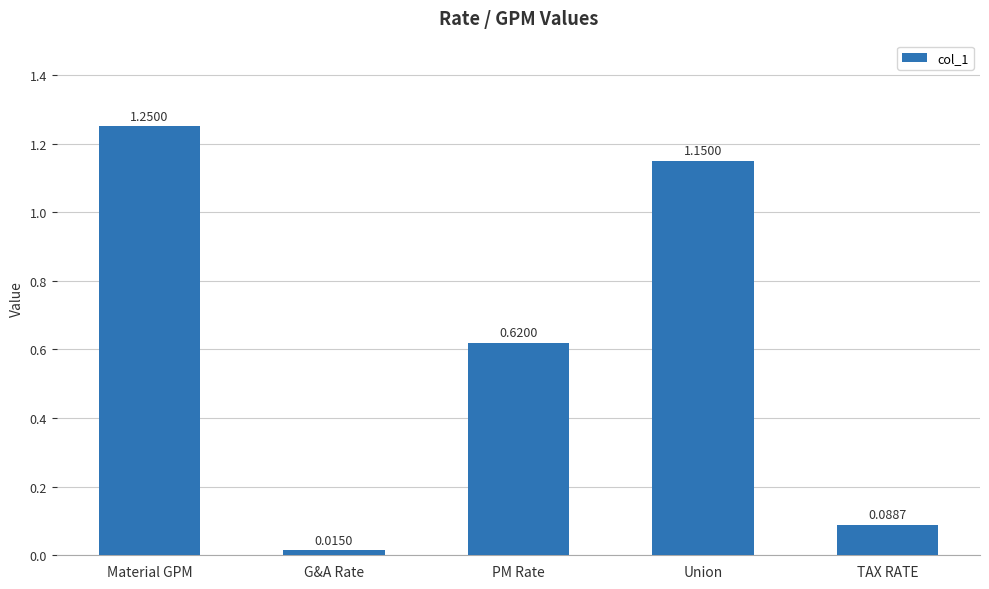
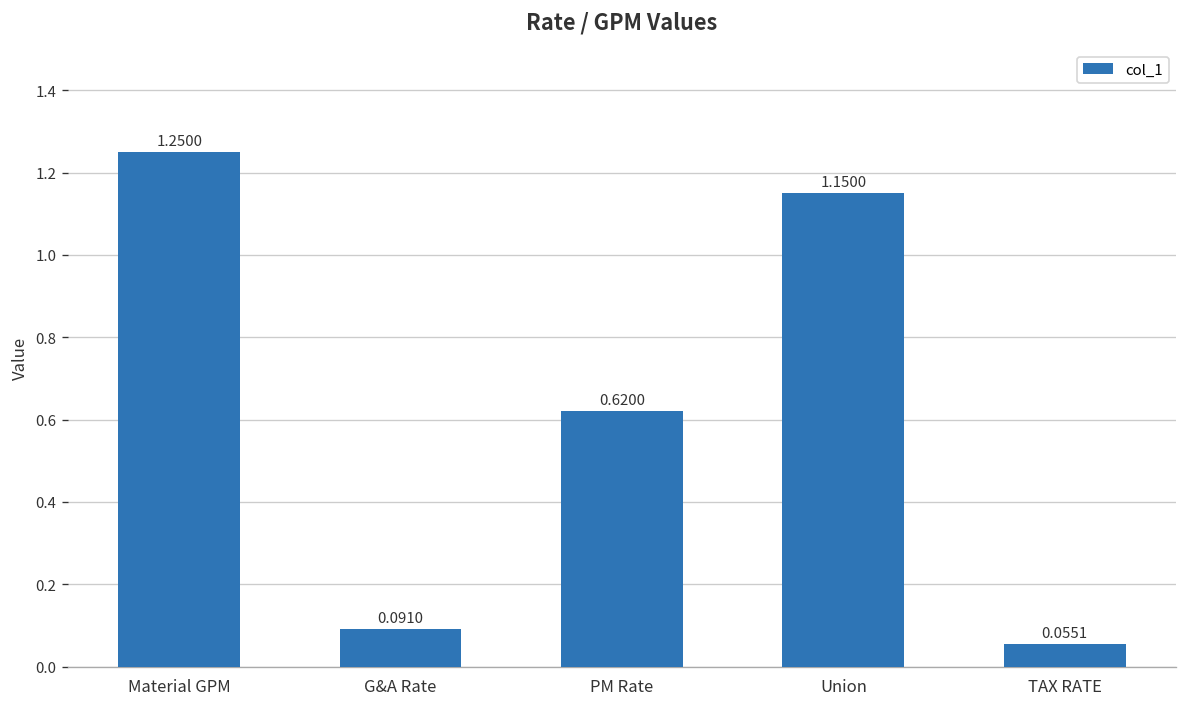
G&A Rate: 0.0150 -> 0.0910
TAX RATE: 0.0887 -> 0.0551
